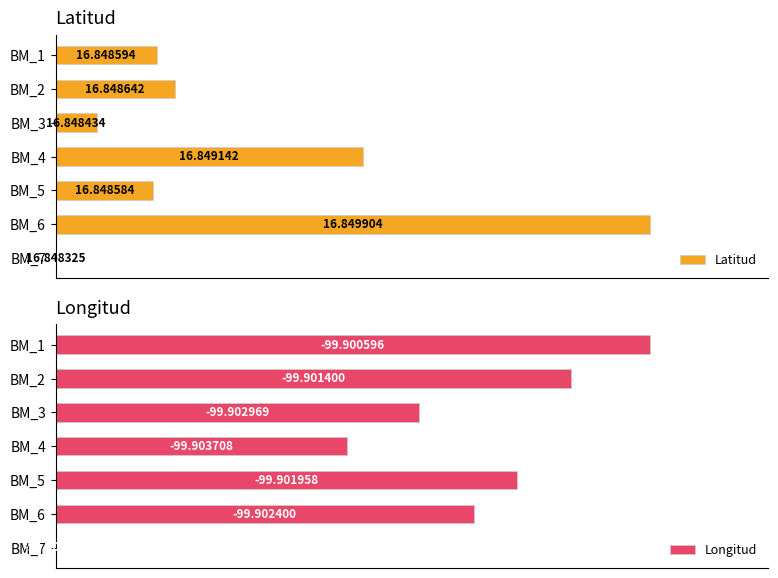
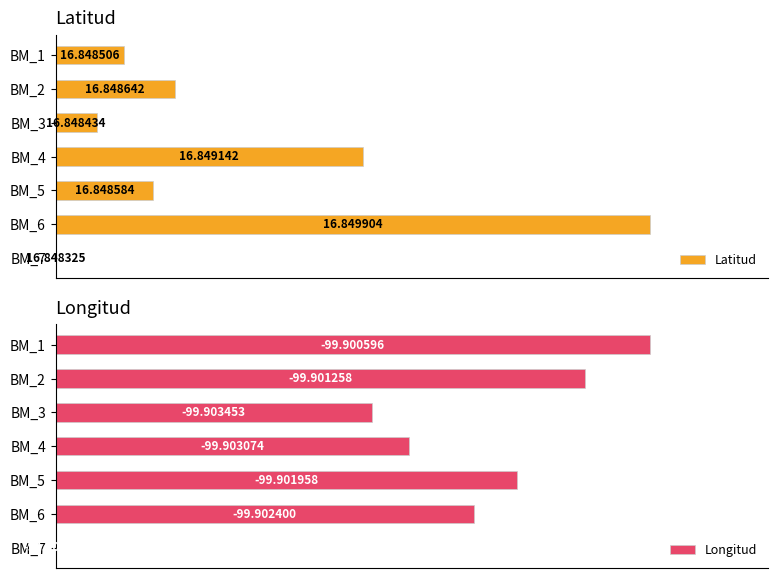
Latitud, BM_1: 16.848594 -> 16.848506
Longitud, BM_2: -99.901400 -> -99.901258
Longitud, BM_3: -99.902969 -> -99.903453
Longitud, BM_4: -99.903708 -> -99.903074
